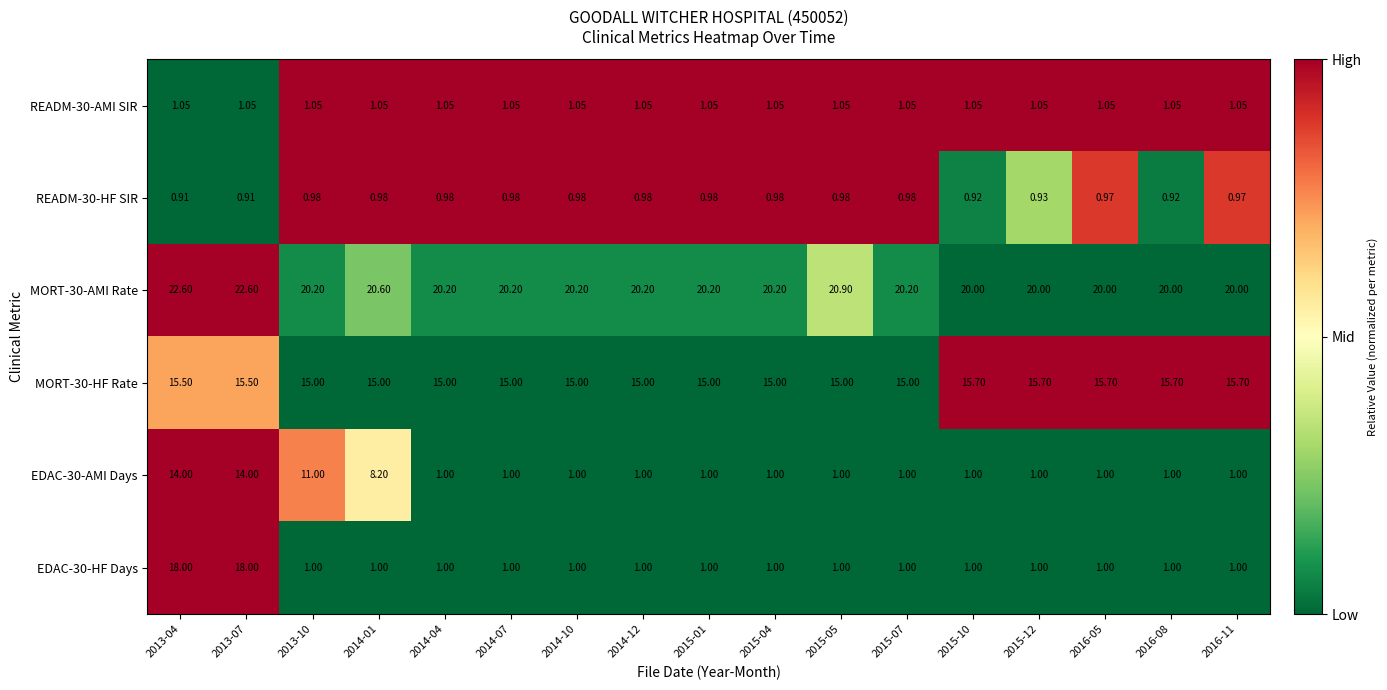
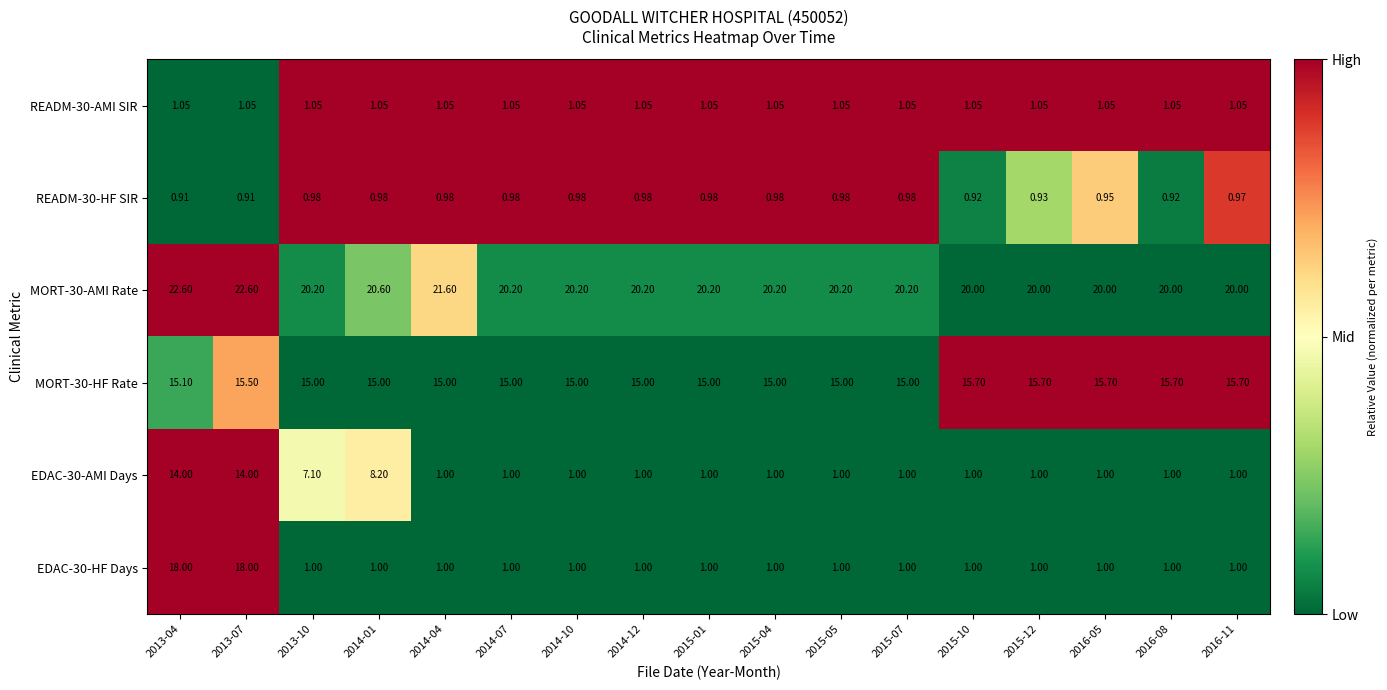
READM-30-HF SIR, 2016-05: 0.97 -> 0.95
MORT-30-AMI Rate, 2014-04: 20.20 -> 21.60
MORT-30-AMI Rate, 2015-05: 20.90 -> 20.20
MORT-30-HF Rate, 2013-04: 15.50 -> 15.10
EDAC-30-AMI Days, 2013-10: 11.00 -> 7.10
